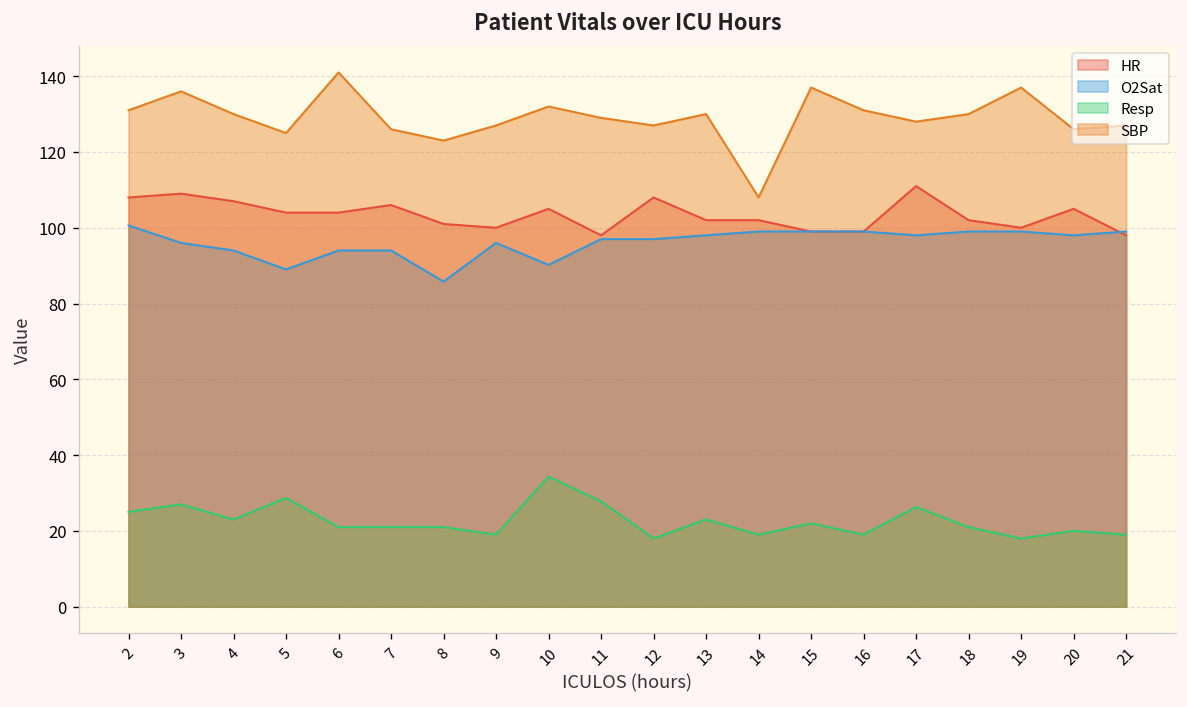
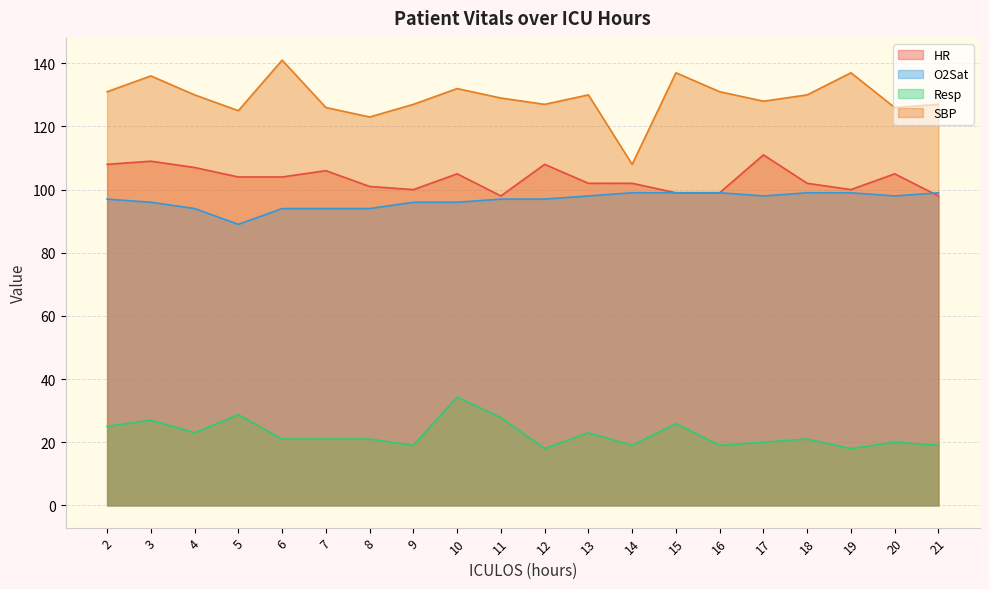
O2Sat, 2: 101 -> 97
O2Sat, 8: 86 -> 94
O2Sat, 10: 90 -> 96
Resp, 15: 22 -> 26
Resp, 17: 26 -> 20
